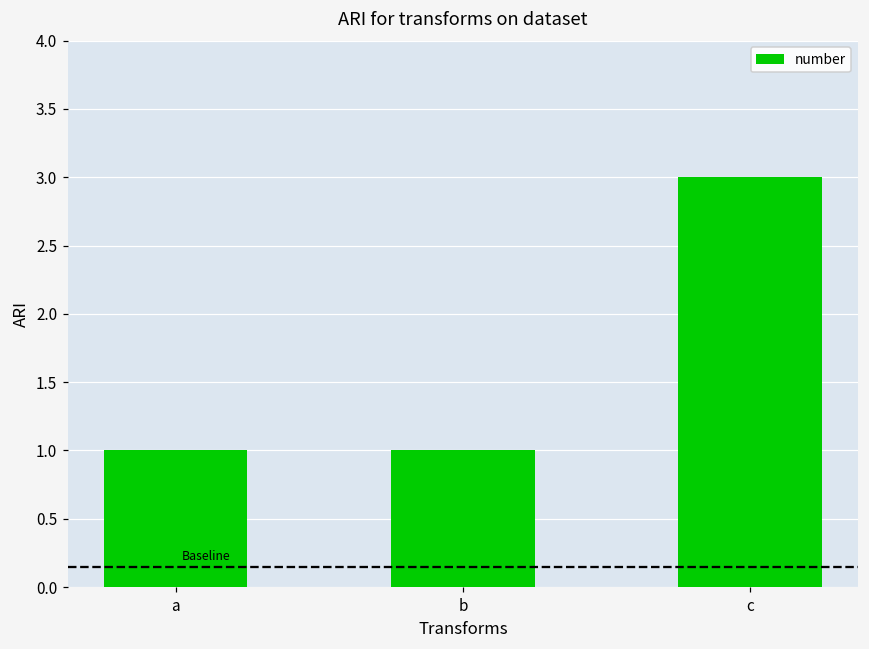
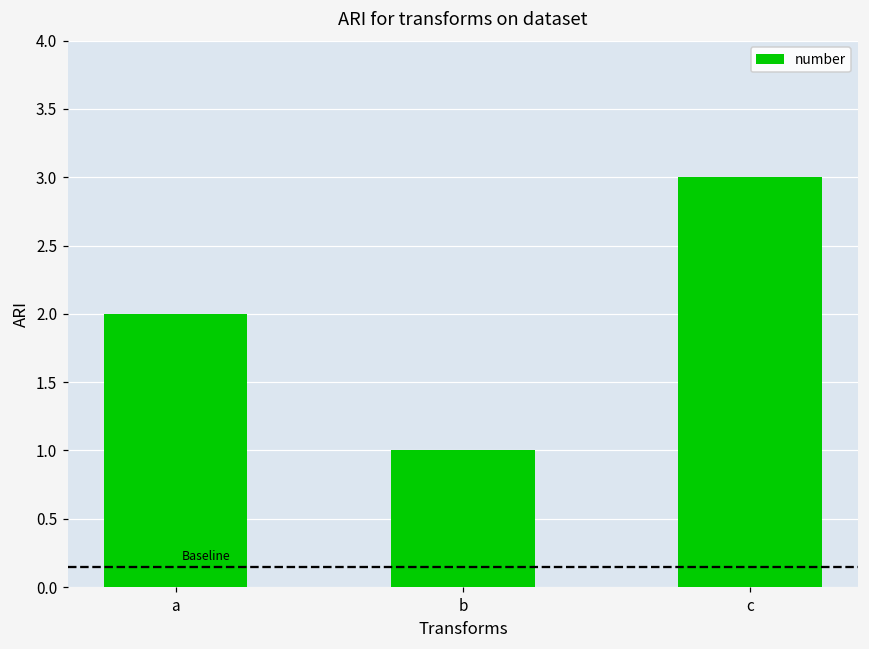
a: 1 -> 2
